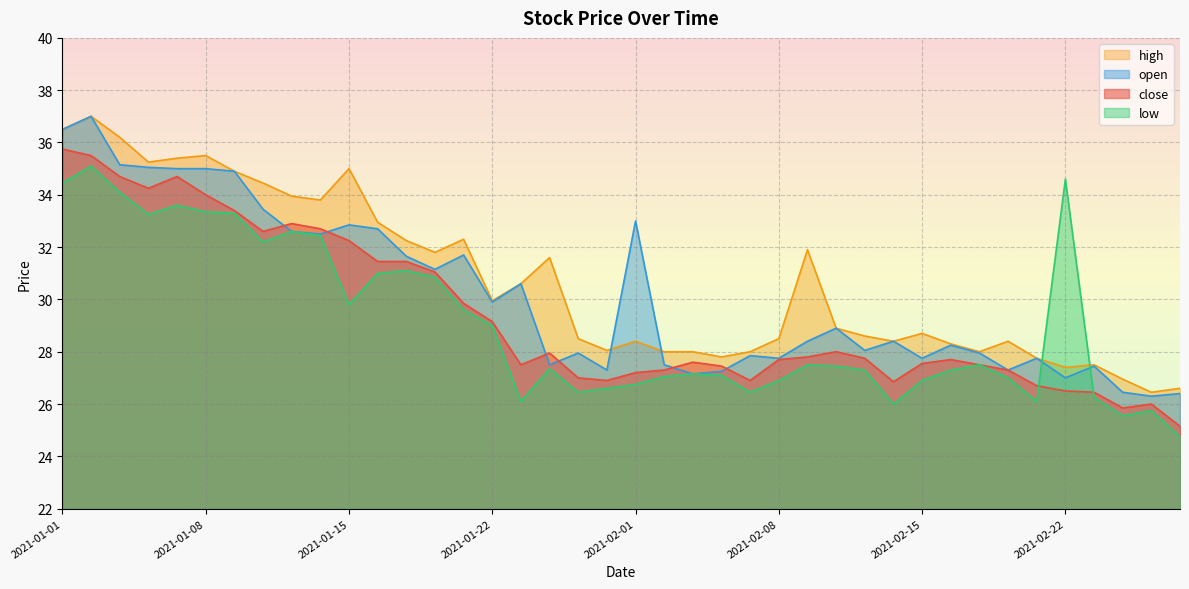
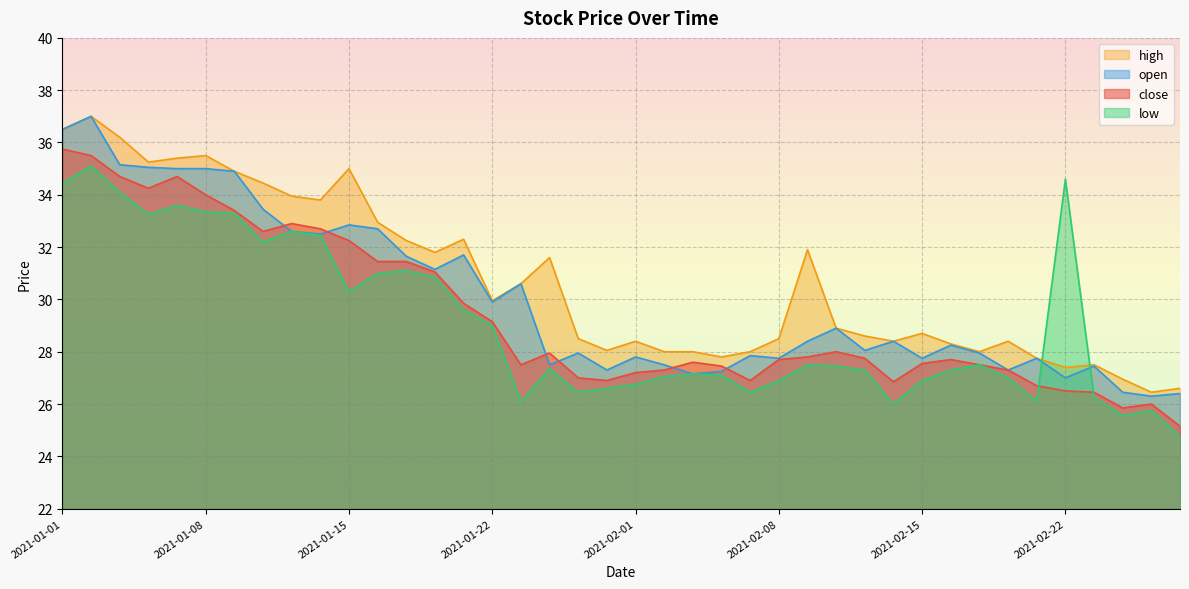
low, 2021-01-15: 29.8 -> 30.3
open, 2021-02-01: 33.0 -> 27.8
